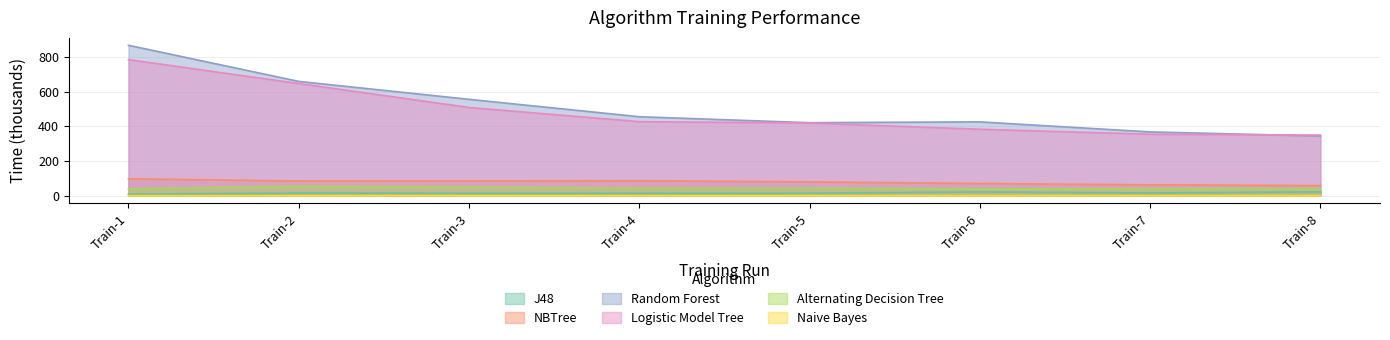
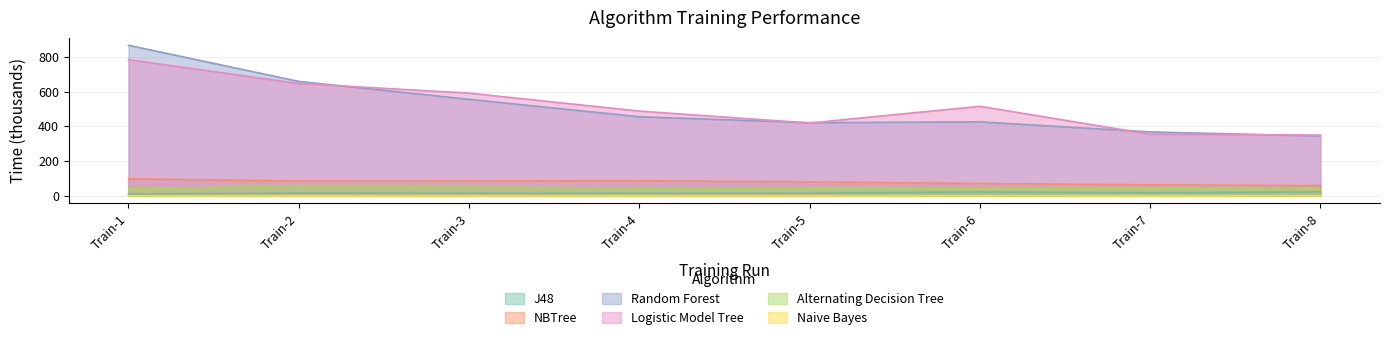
Logistic Model Tree, Train-3: 510 -> 590
Logistic Model Tree, Train-4: 430 -> 490
Logistic Model Tree, Train-6: 380 -> 520
